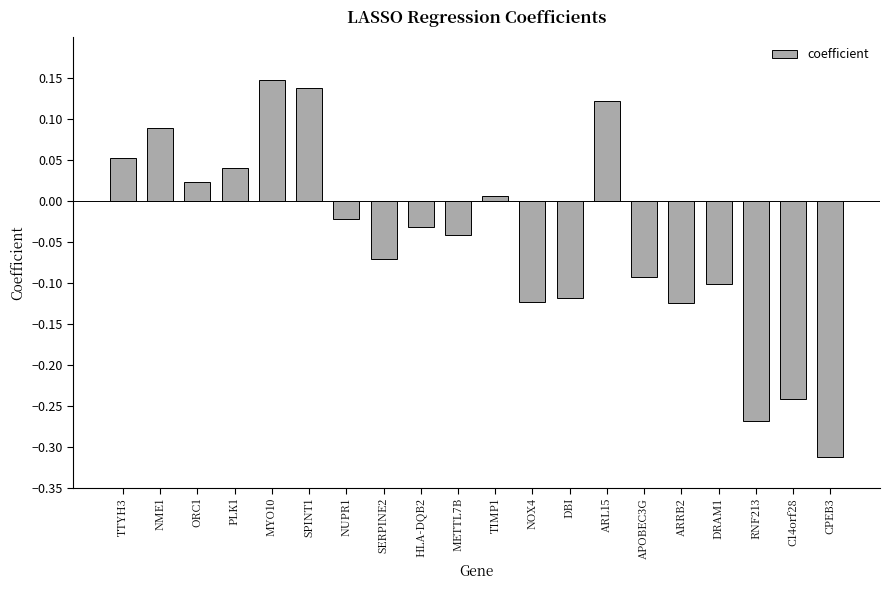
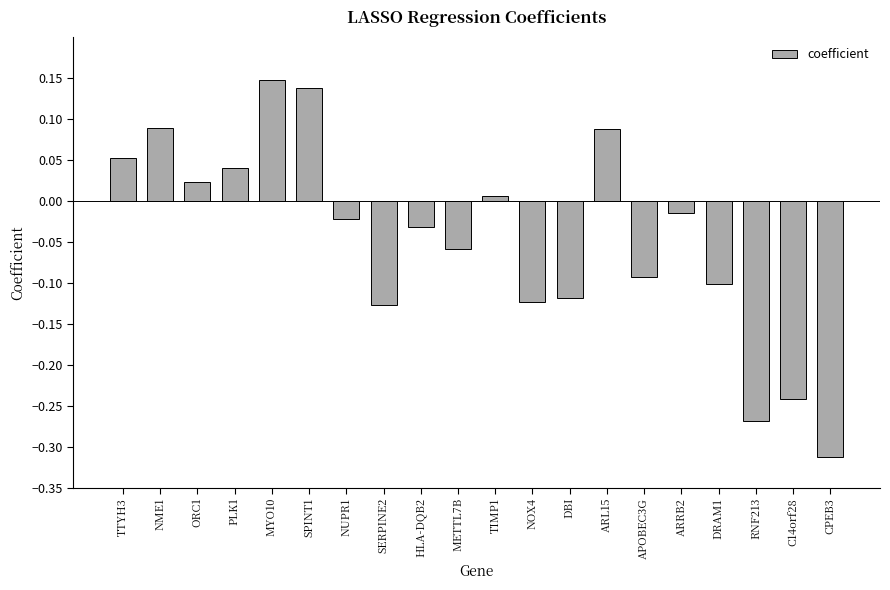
SERPINE2: -0.07 -> -0.13
METTL7B: -0.04 -> -0.06
ARL15: 0.12 -> 0.09
ARRB2: -0.12 -> -0.02
